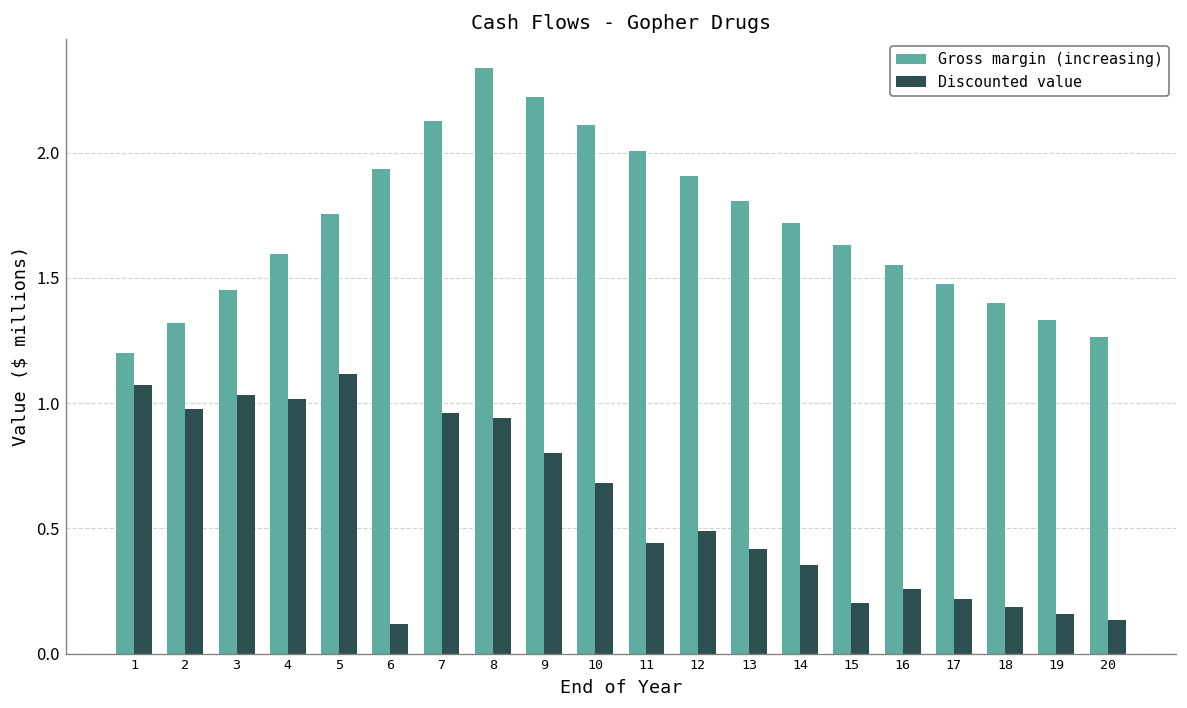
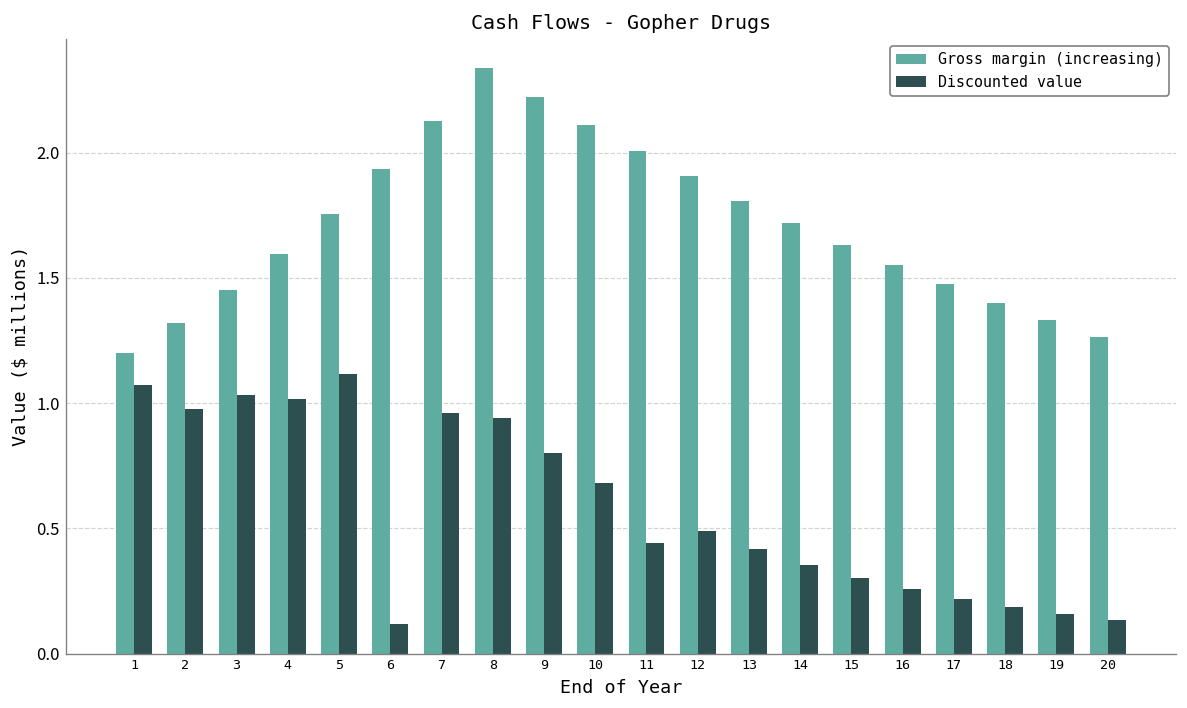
Discounted value, 15: 0.20 -> 0.30
